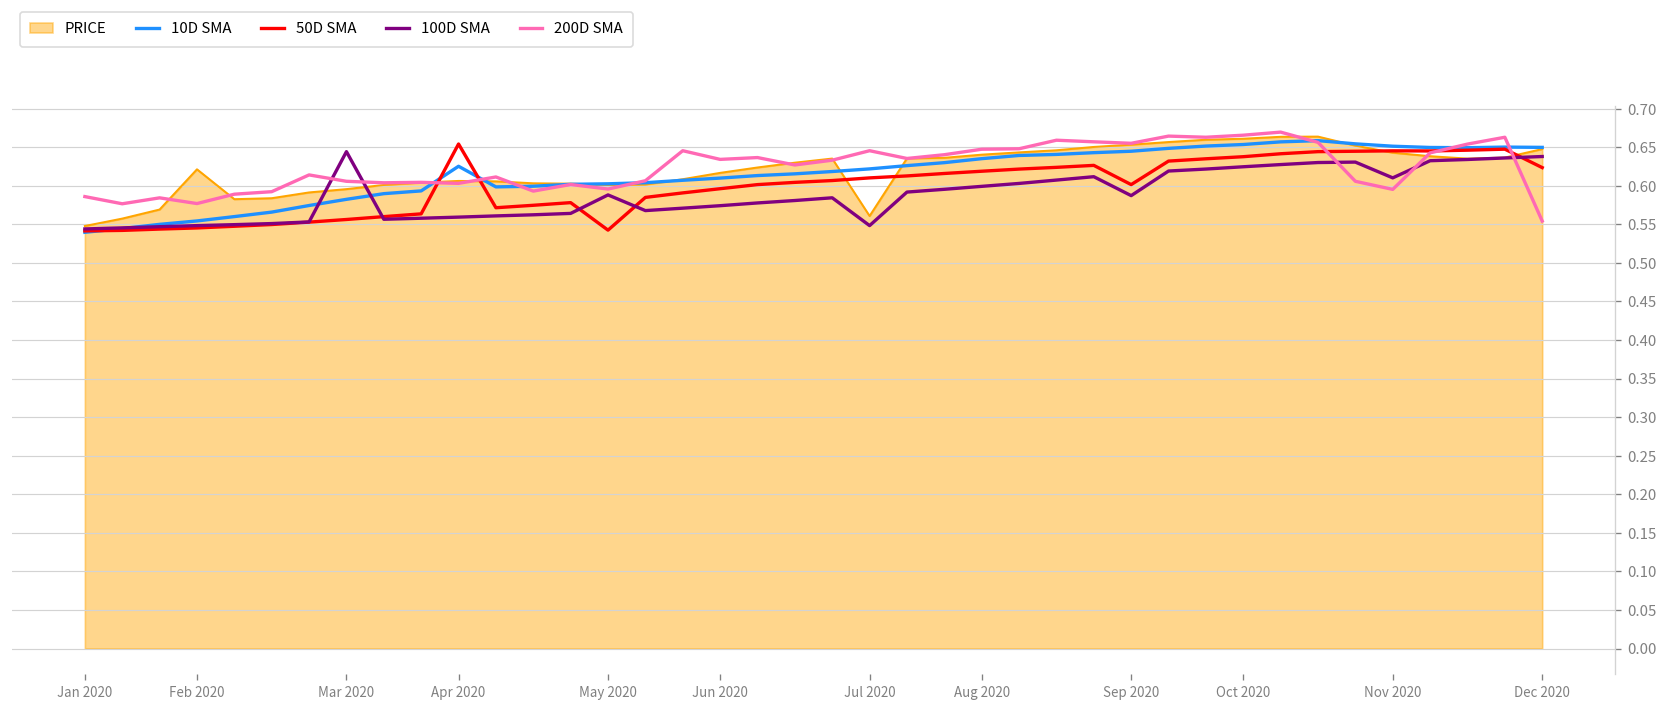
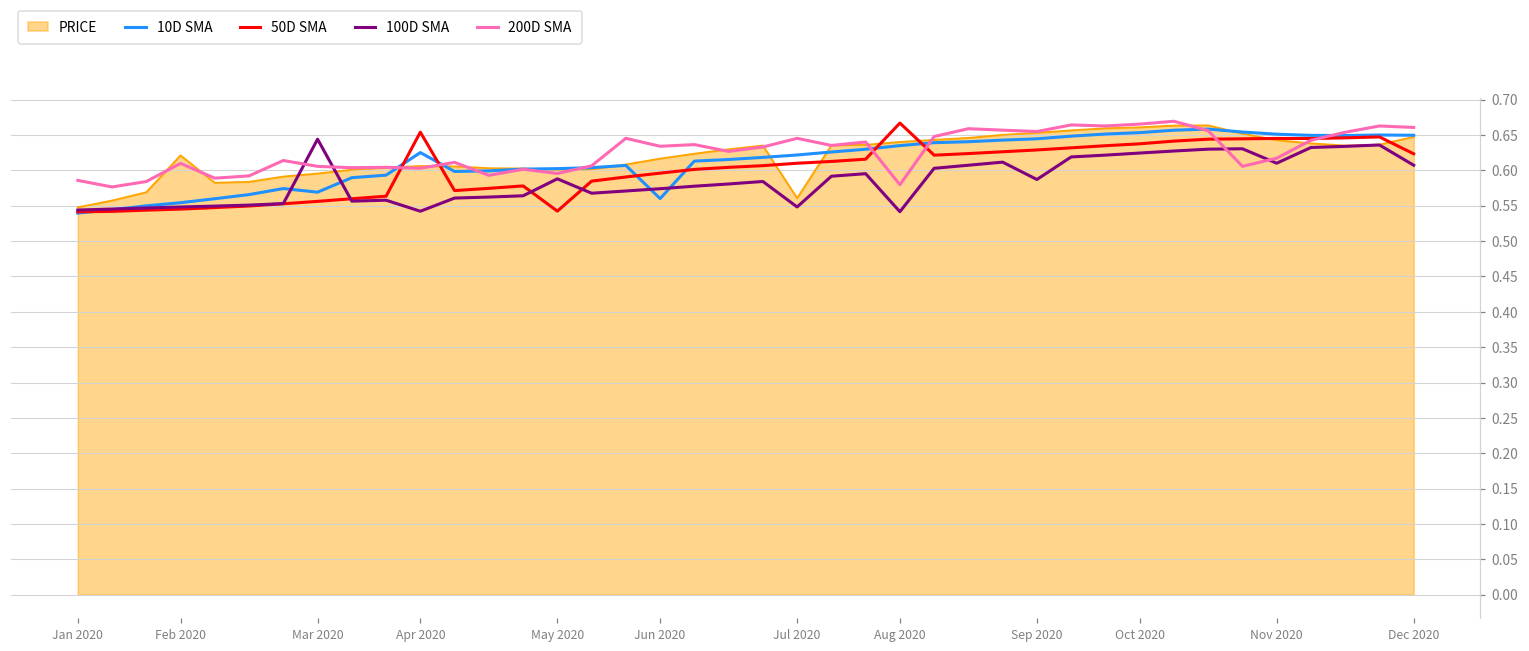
200D SMA, Feb 2020: 0.58 -> 0.61
10D SMA, Mar 2020: 0.58 -> 0.57
100D SMA, Apr 2020: 0.56 -> 0.54
10D SMA, Jun 2020: 0.61 -> 0.56
50D SMA, Aug 2020: 0.62 -> 0.67
100D SMA, Aug 2020: 0.60 -> 0.54
200D SMA, Aug 2020: 0.65 -> 0.58
50D SMA, Sep 2020: 0.60 -> 0.63
200D SMA, Nov 2020: 0.60 -> 0.62
100D SMA, Dec 2020: 0.64 -> 0.61
200D SMA, Dec 2020: 0.55 -> 0.66
